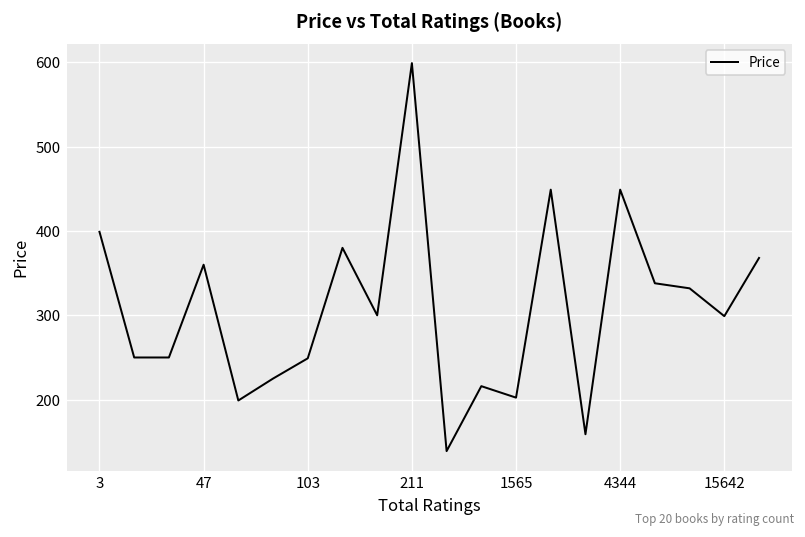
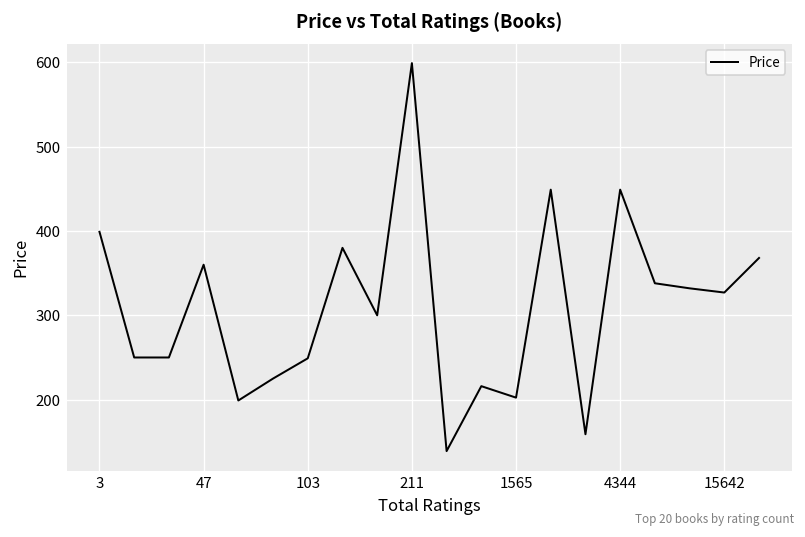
15642: 300 -> 330
